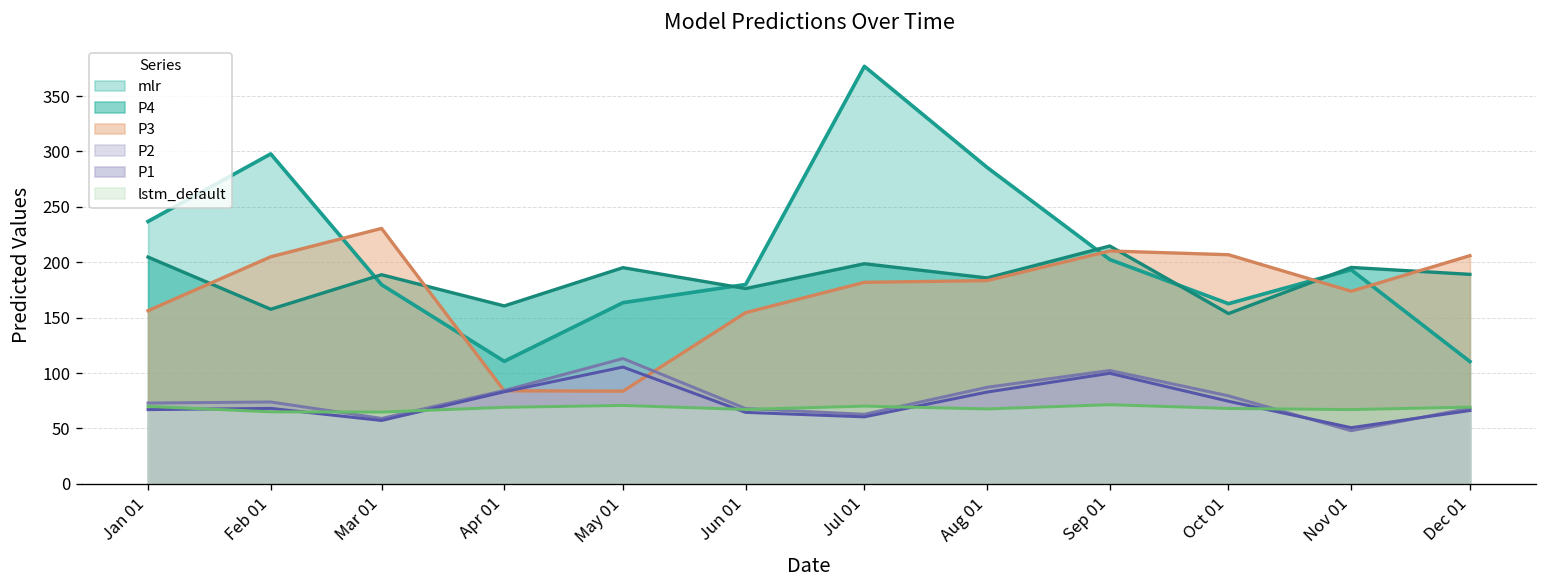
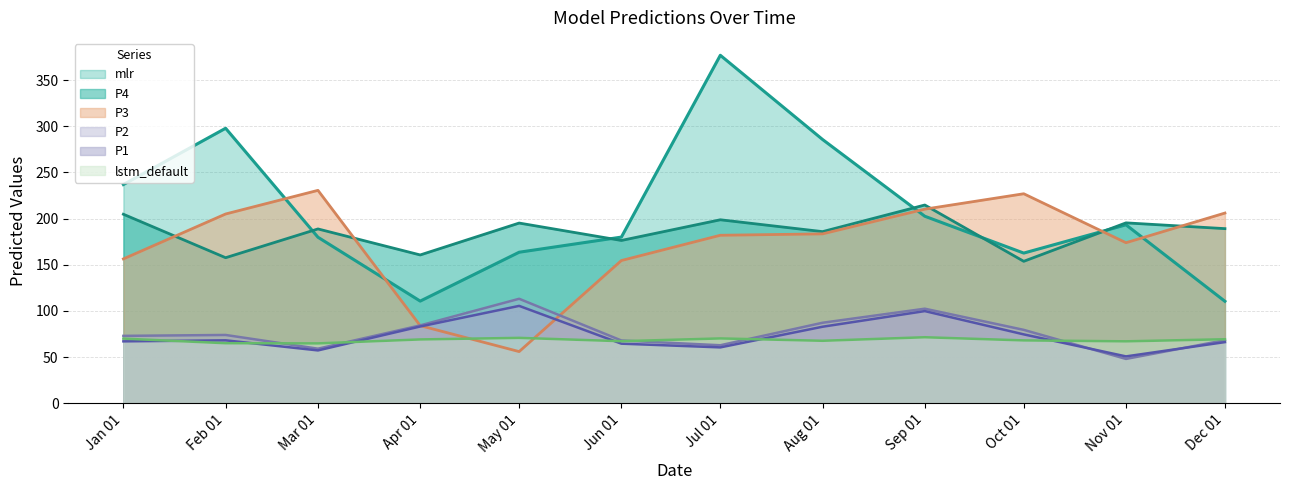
P3, May 01: 80 -> 60
P3, Oct 01: 210 -> 230
